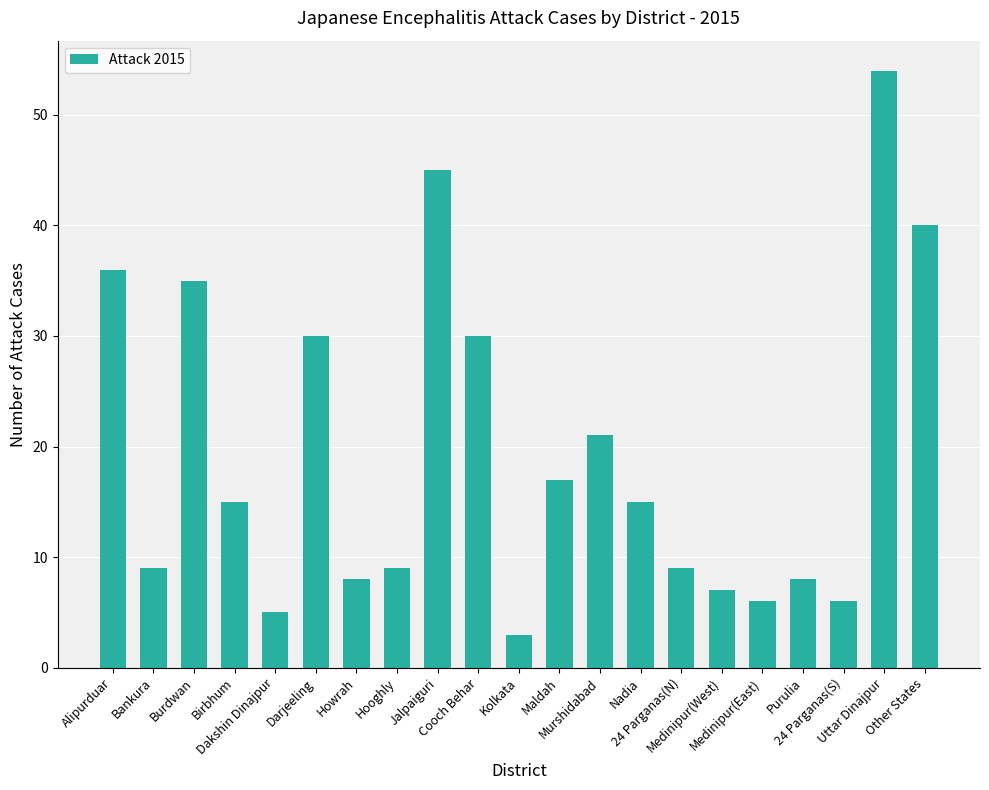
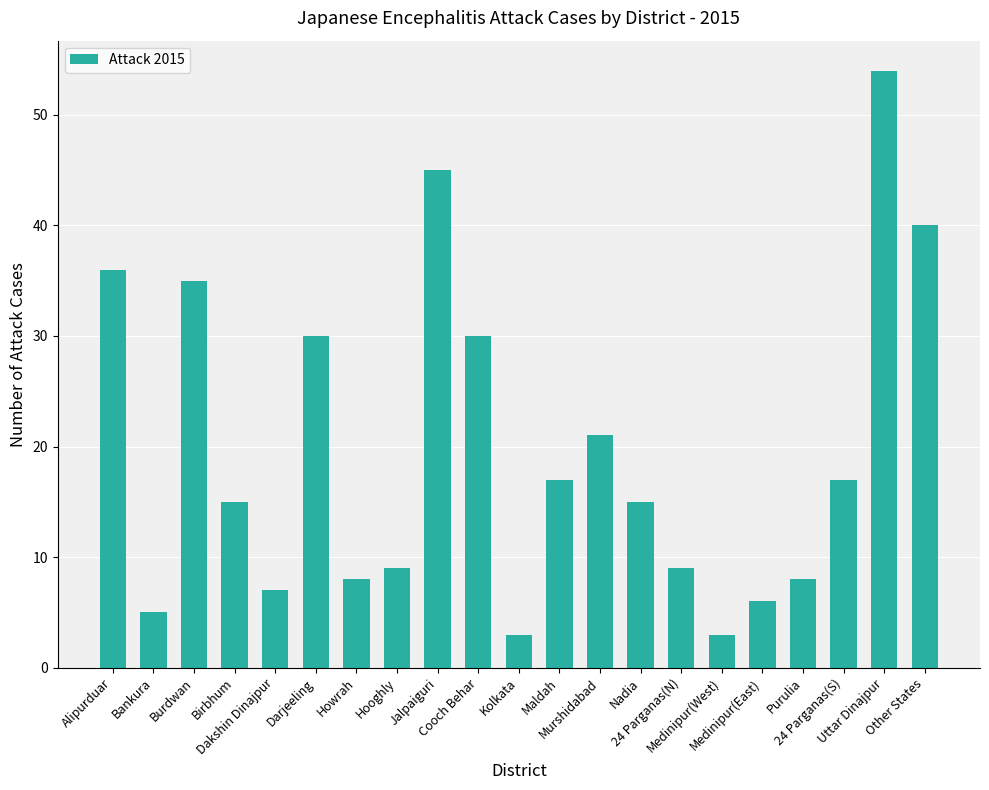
Bankura: 9 -> 5
Dakshin Dinajpur: 5 -> 7
Medinipur(West): 7 -> 3
24 Parganas(S): 6 -> 17
